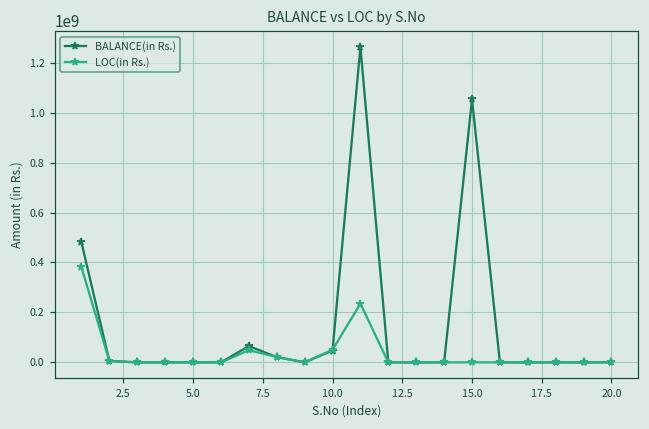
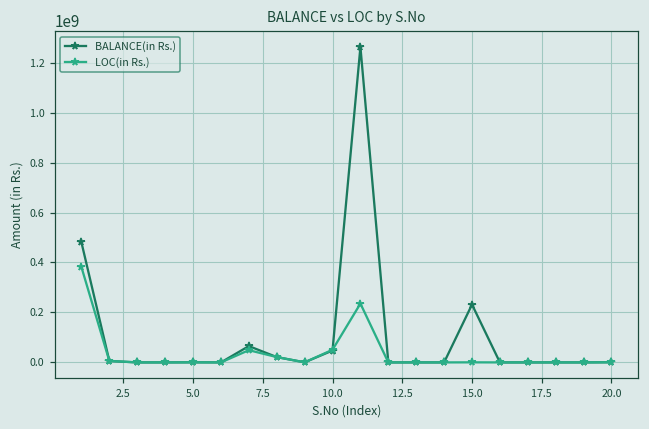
BALANCE(in Rs.), 15.0: 1050000000 -> 230000000
